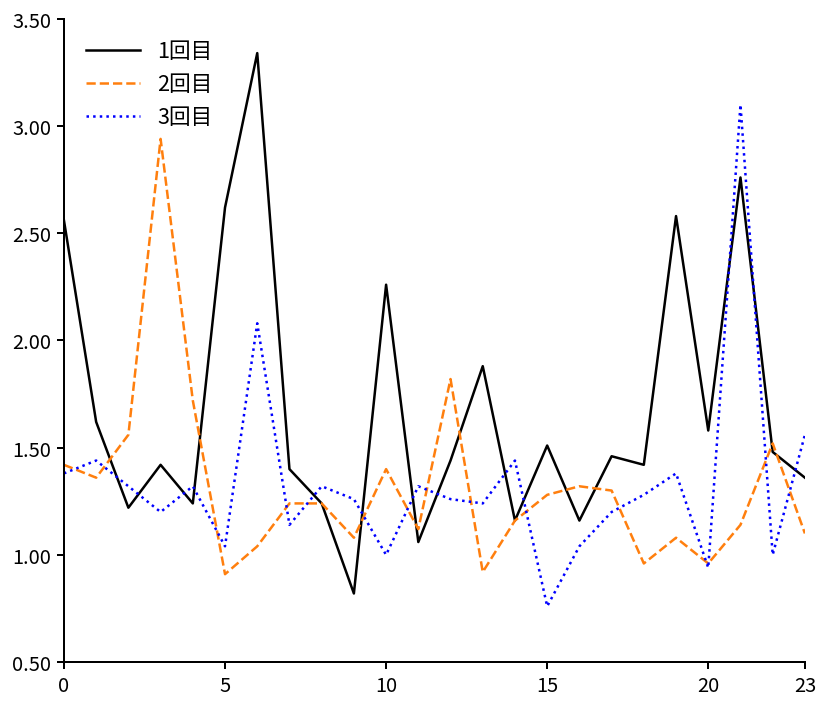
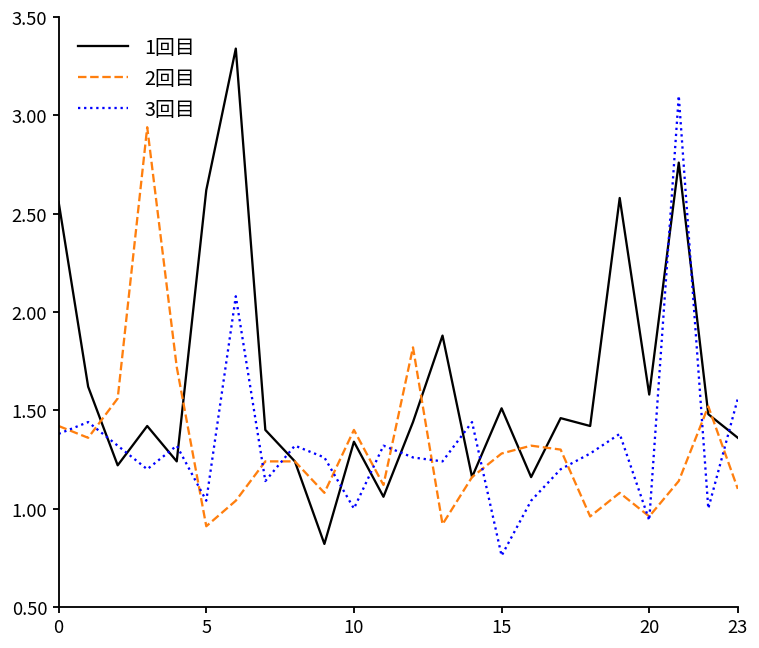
1回目, 10: 2.26 -> 1.34
